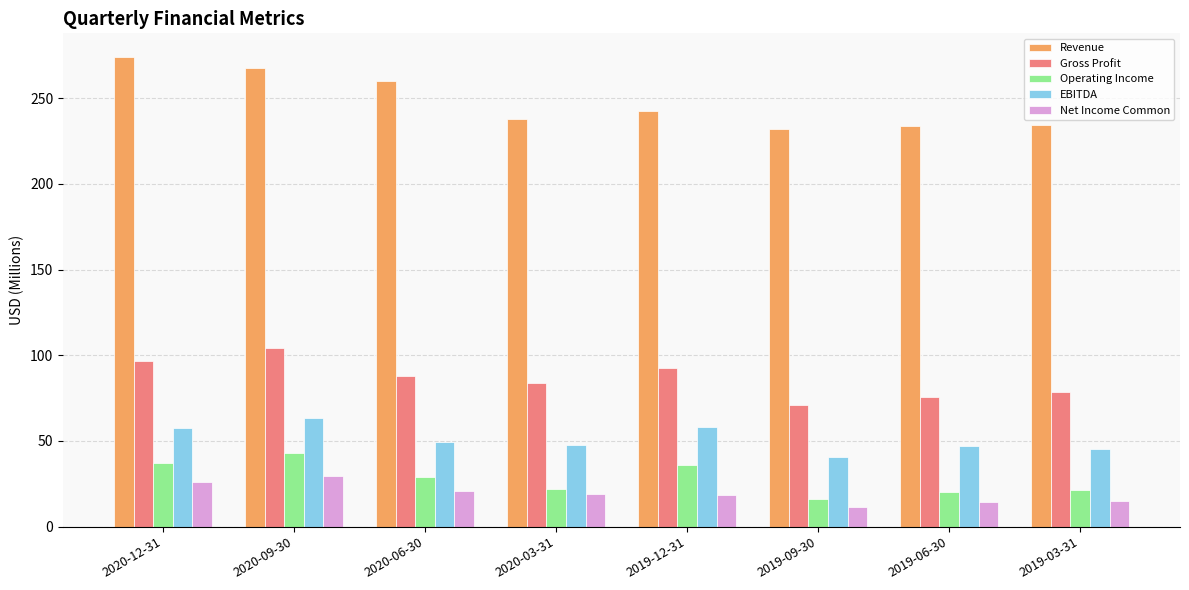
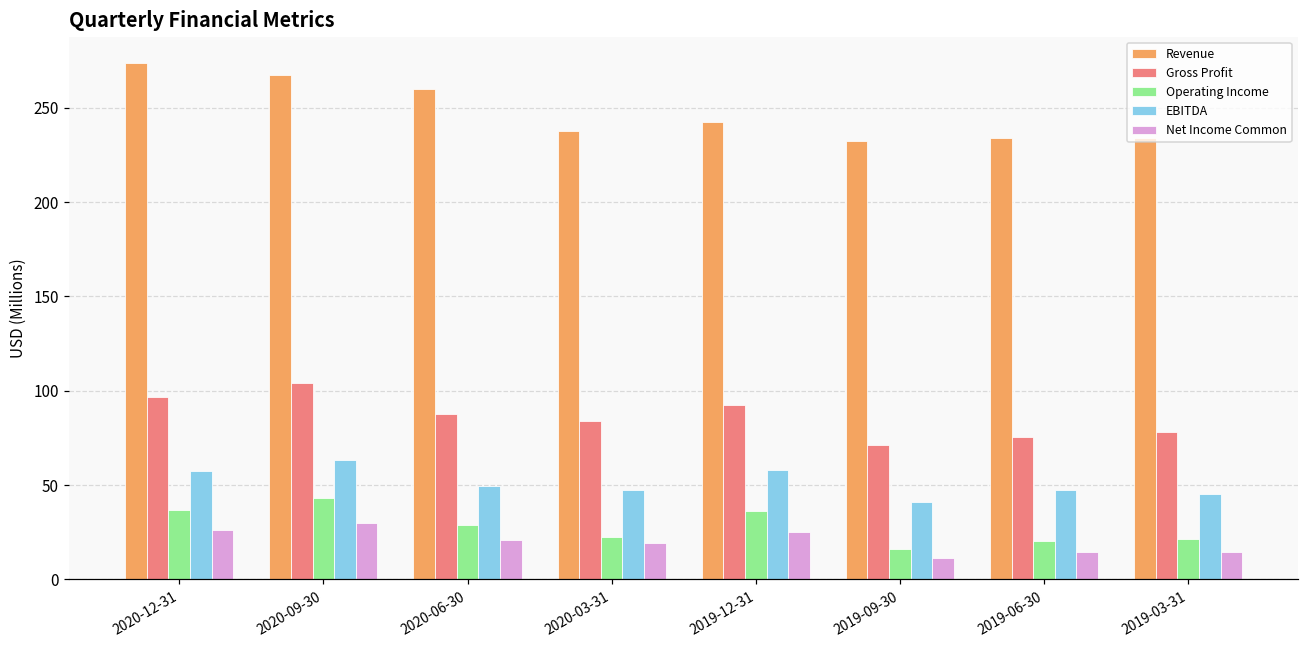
Net Income Common, 2019-12-31: 19 -> 25
